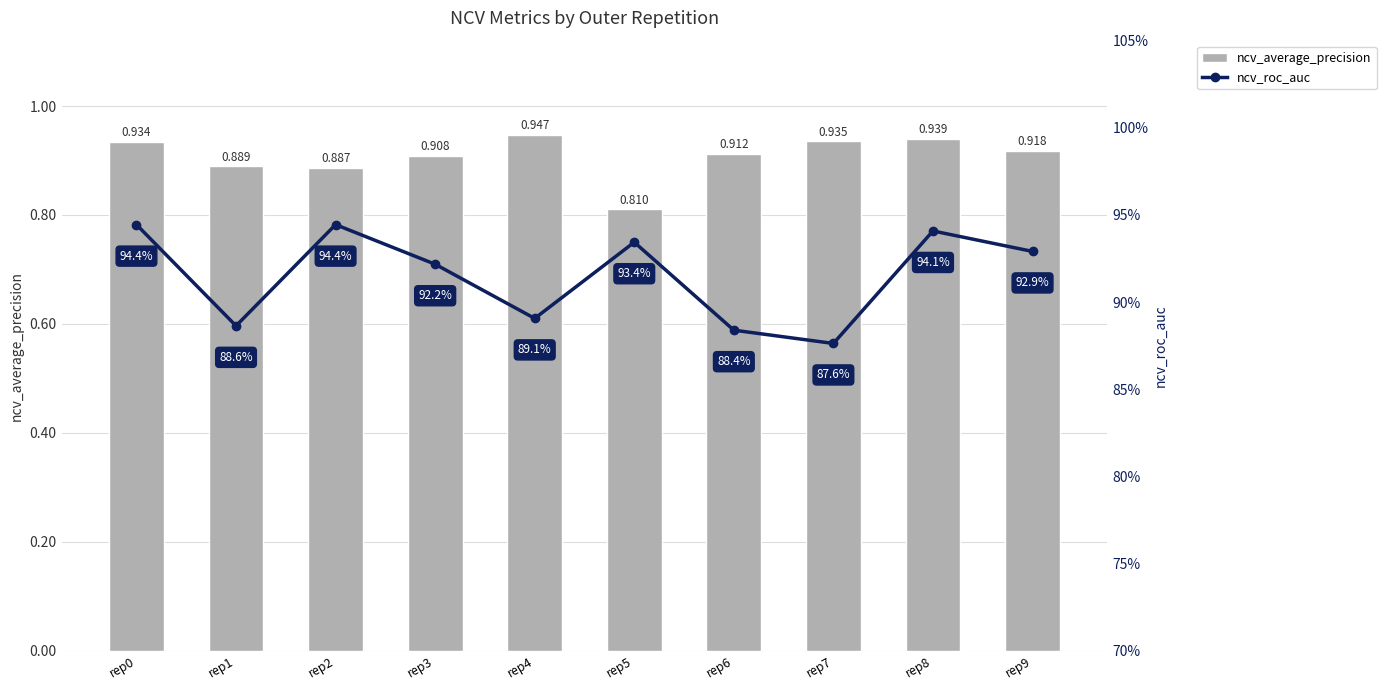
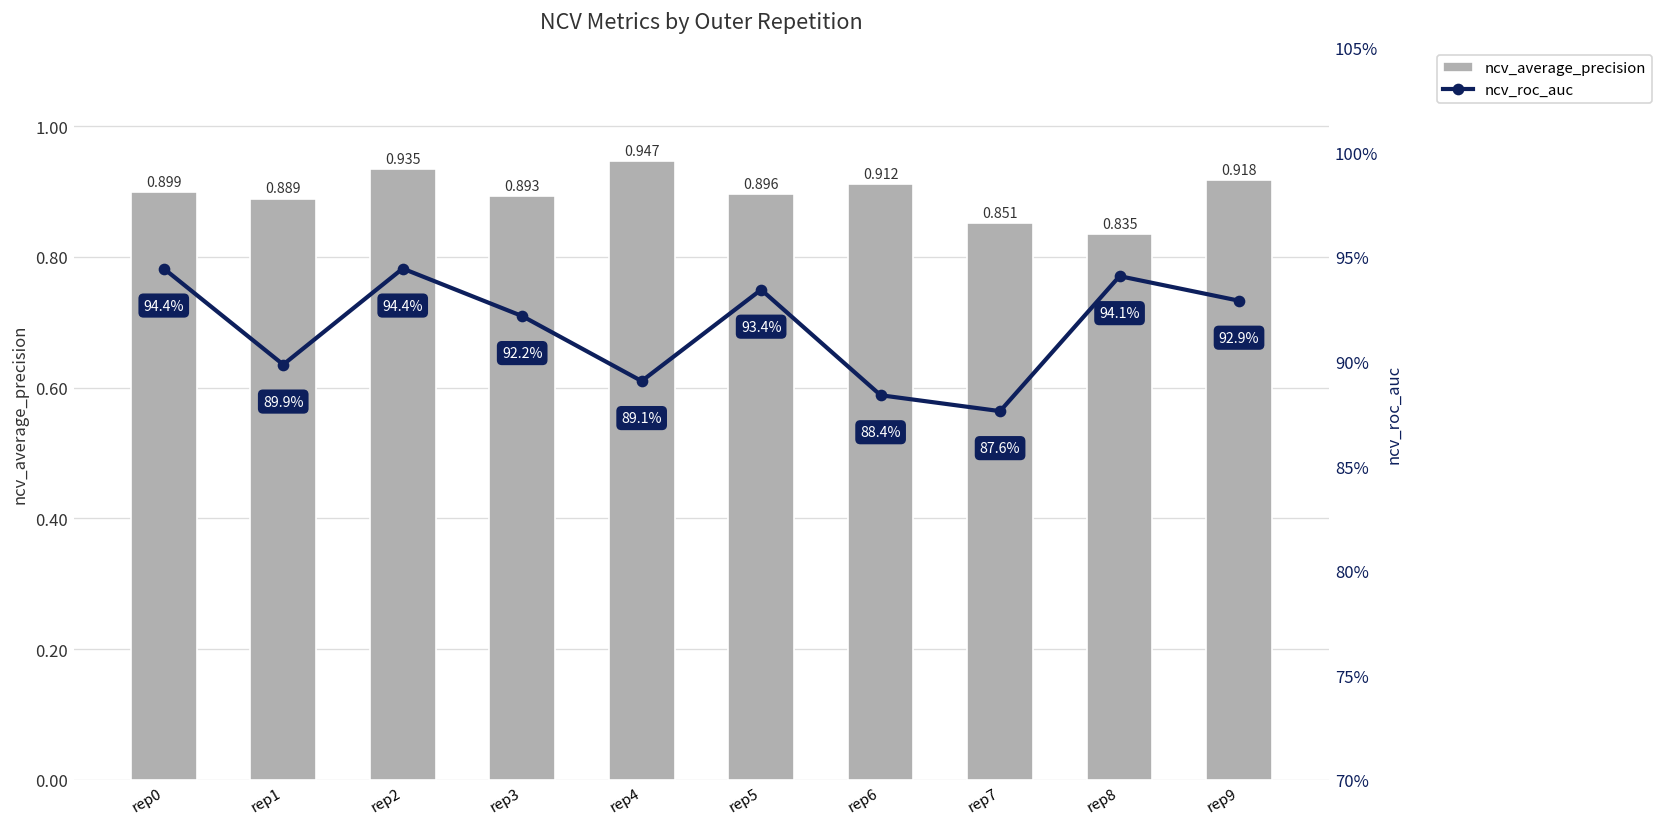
ncv_average_precision, rep0: 0.934 -> 0.899
ncv_average_precision, rep2: 0.887 -> 0.935
ncv_average_precision, rep3: 0.908 -> 0.893
ncv_average_precision, rep5: 0.810 -> 0.896
ncv_average_precision, rep7: 0.935 -> 0.851
ncv_average_precision, rep8: 0.939 -> 0.835
ncv_roc_auc, rep1: 88.6% -> 89.9%
